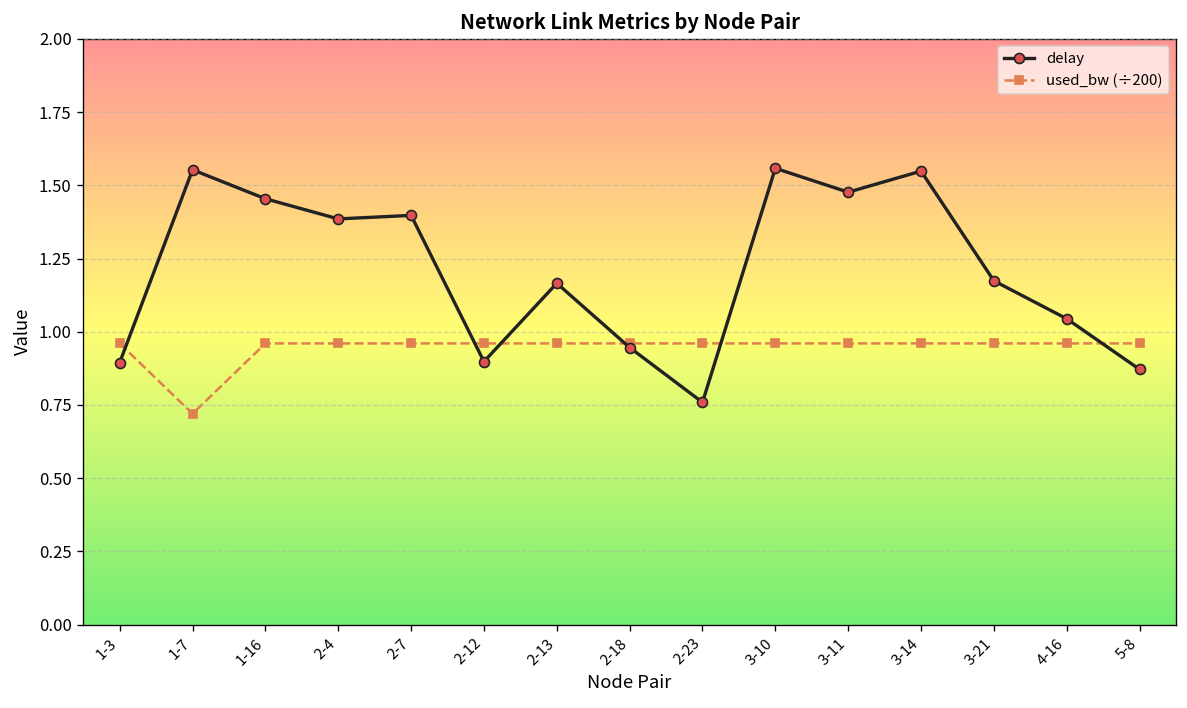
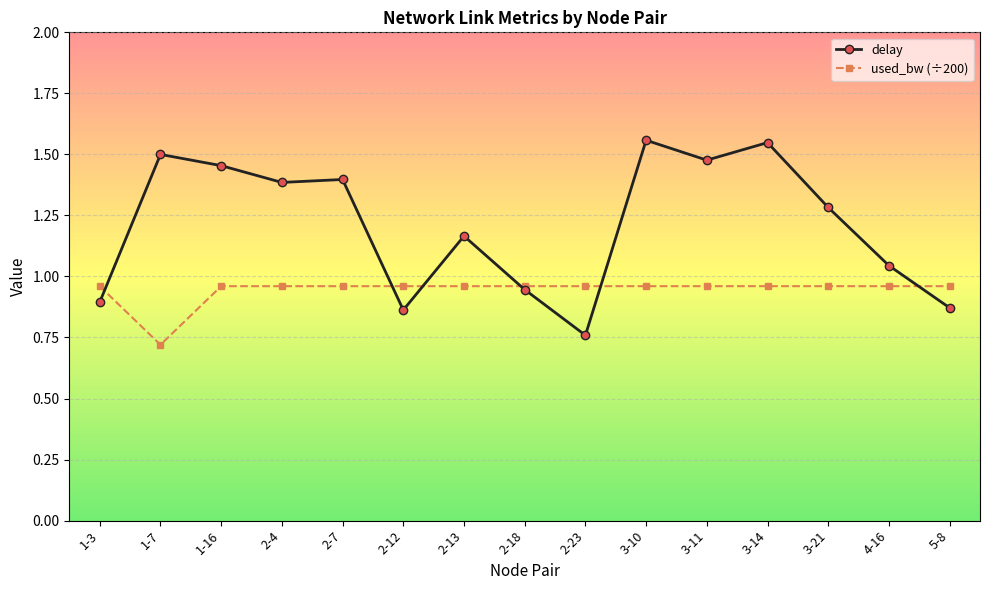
delay, 1-7: 1.55 -> 1.50
delay, 2-12: 0.90 -> 0.86
delay, 3-21: 1.17 -> 1.28
